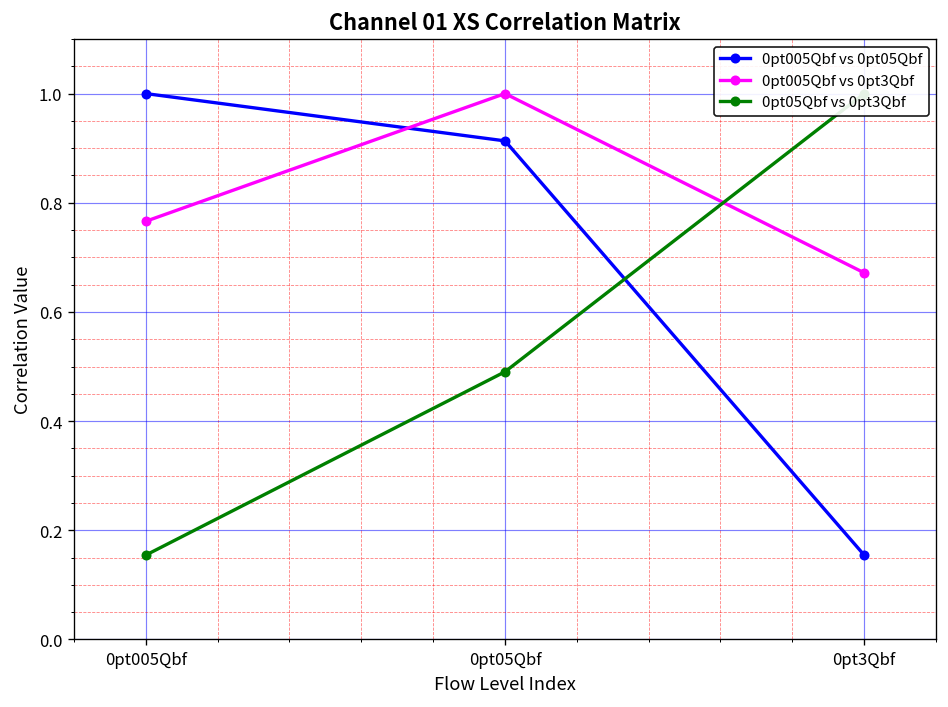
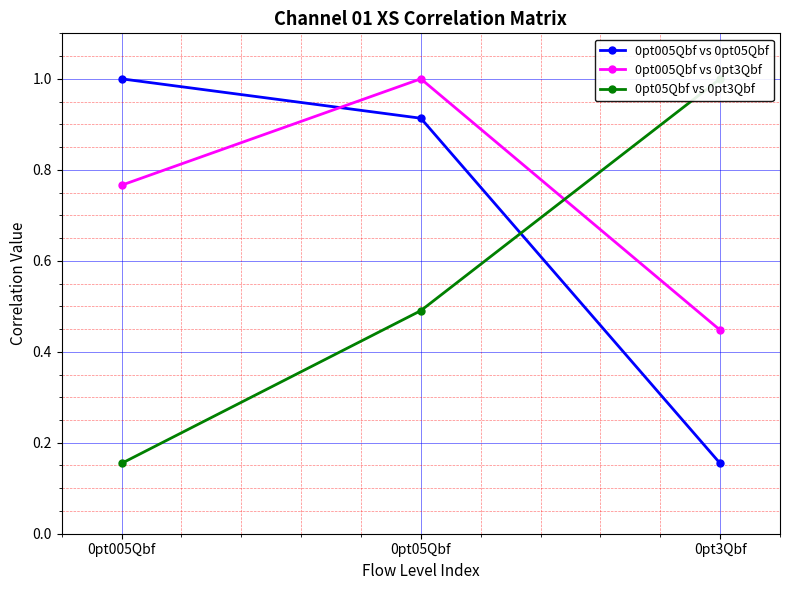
0pt005Qbf vs 0pt3Qbf, 0pt3Qbf: 0.67 -> 0.45
